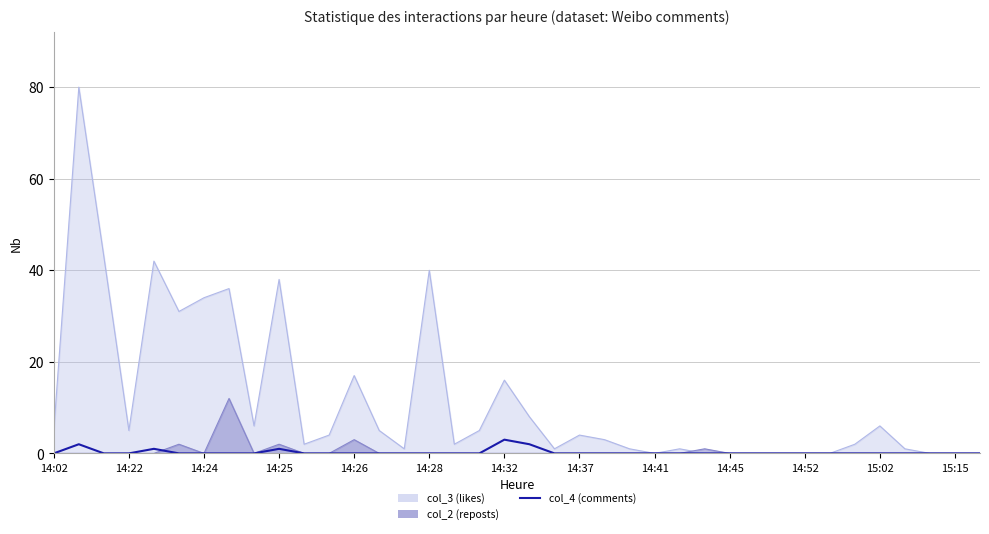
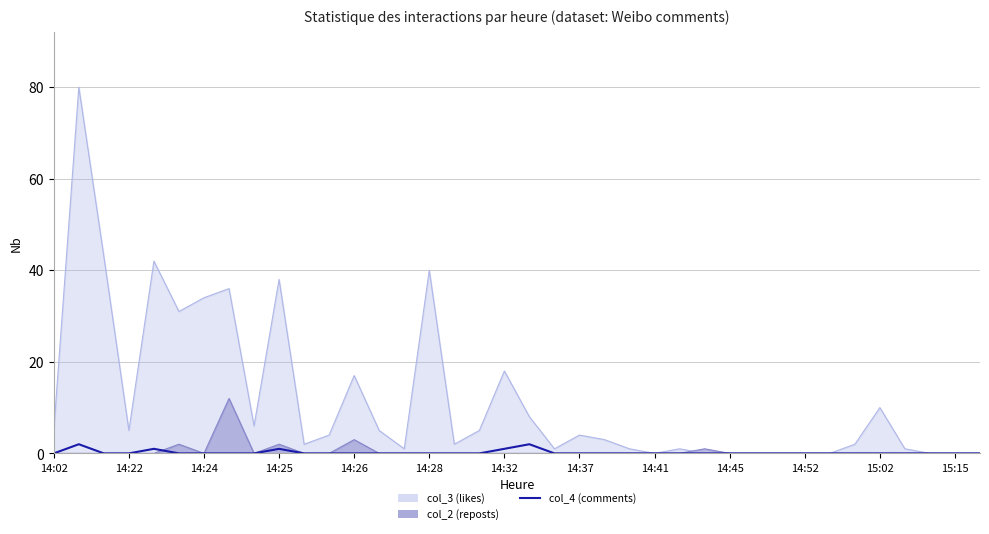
col_3 (likes), 14:32: 16 -> 18
col_4 (comments), 14:32: 3 -> 1
col_3 (likes), 15:02: 6 -> 10
